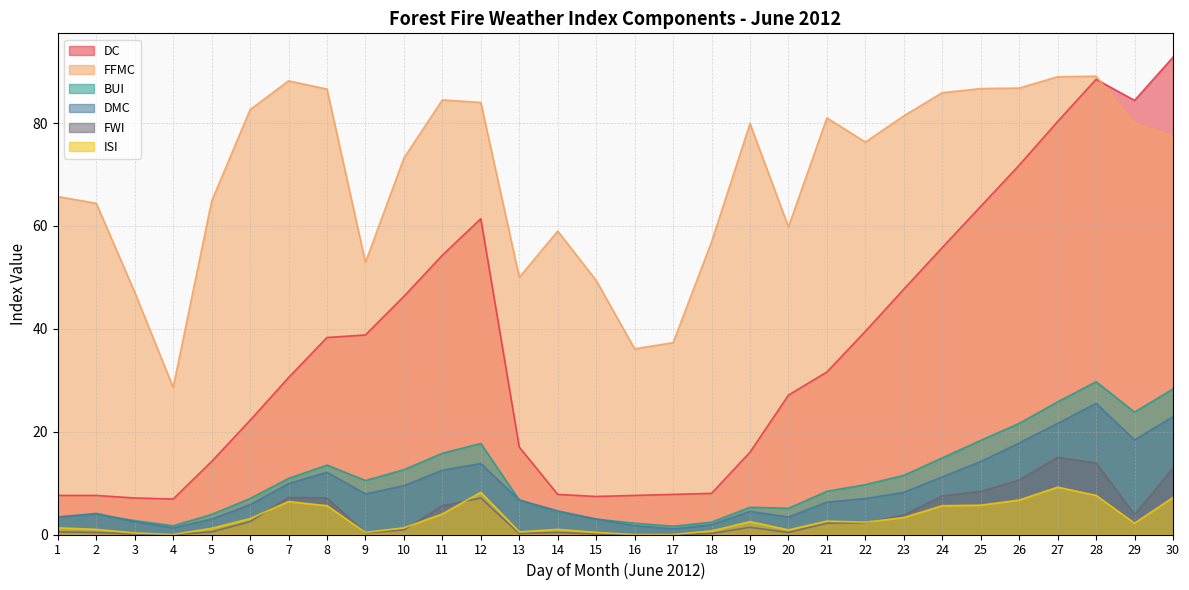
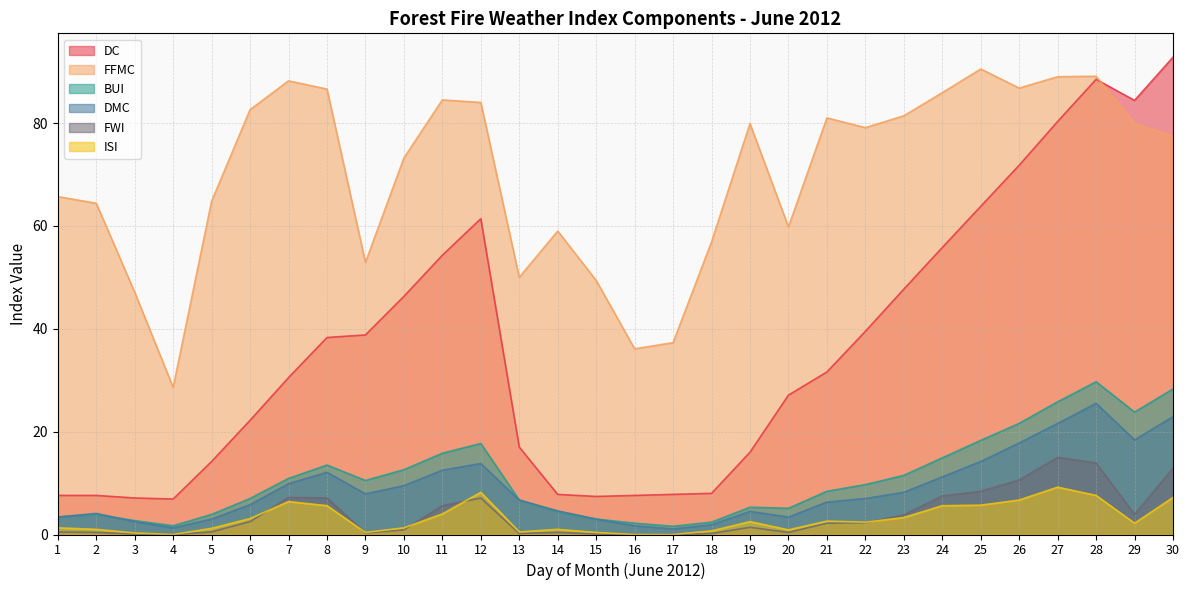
FFMC, 22: 76 -> 79
FFMC, 25: 87 -> 91
